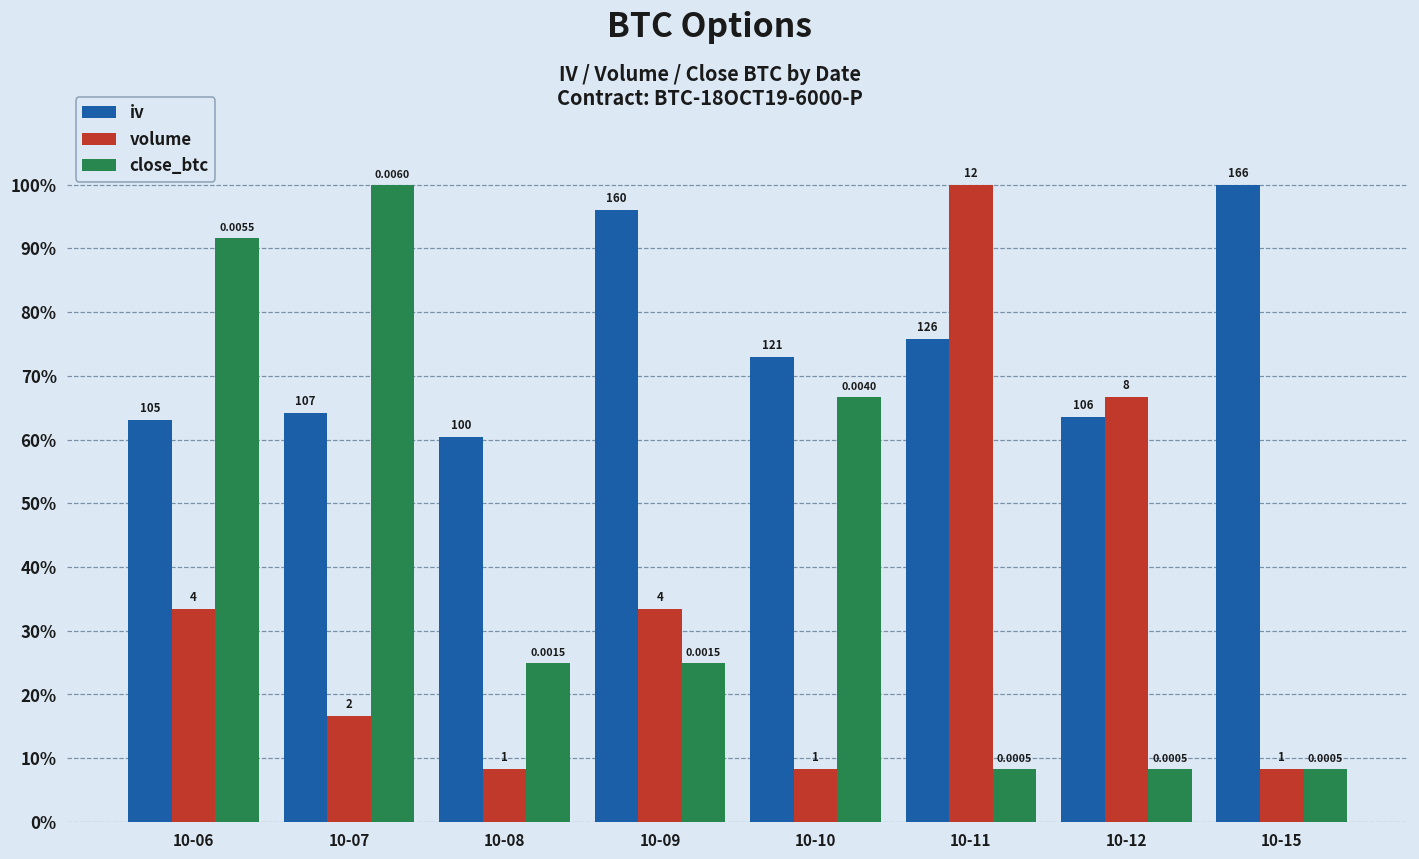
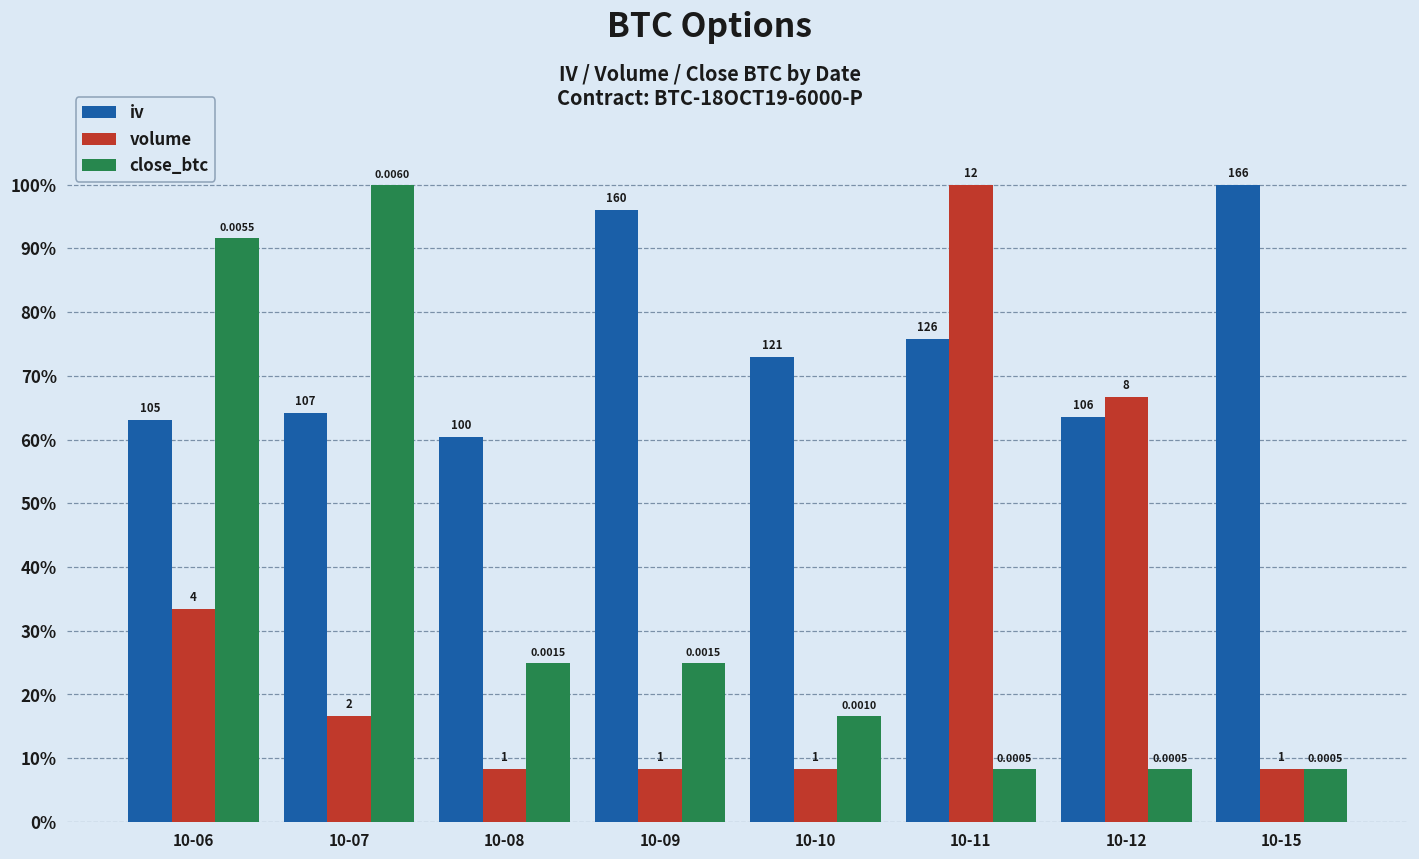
volume, 10-09: 4 -> 1
close_btc, 10-10: 0.0040 -> 0.0010
